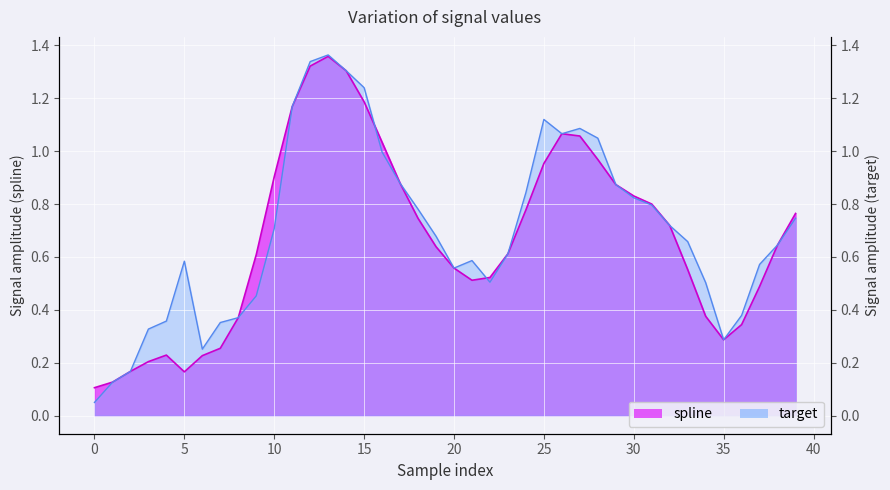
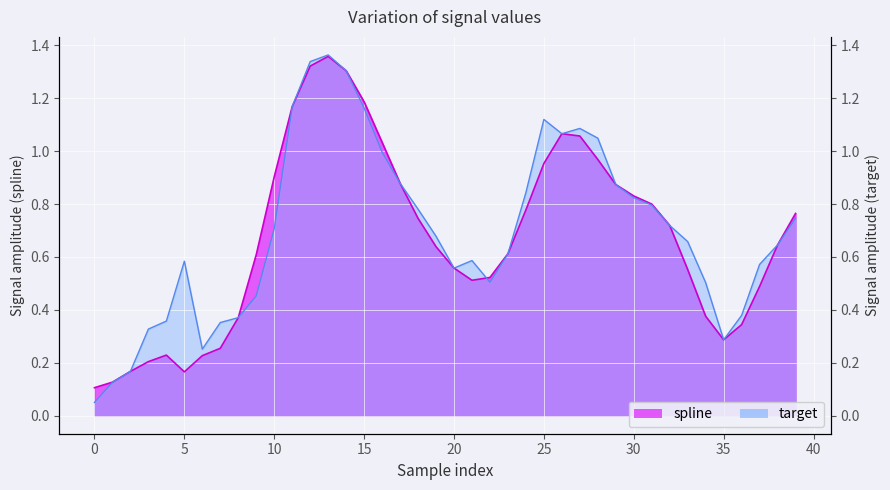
target, 15: 1.24 -> 1.16
